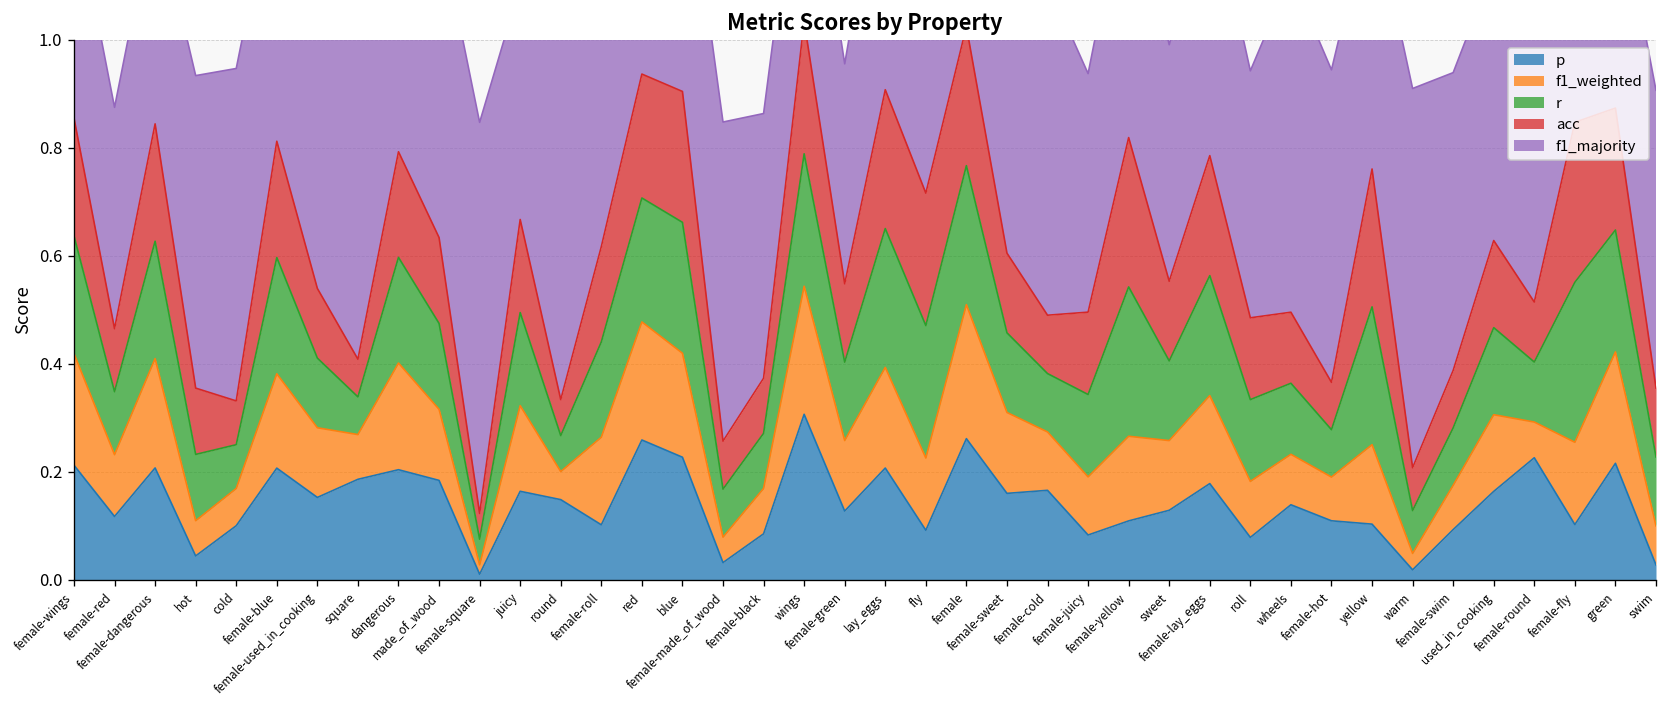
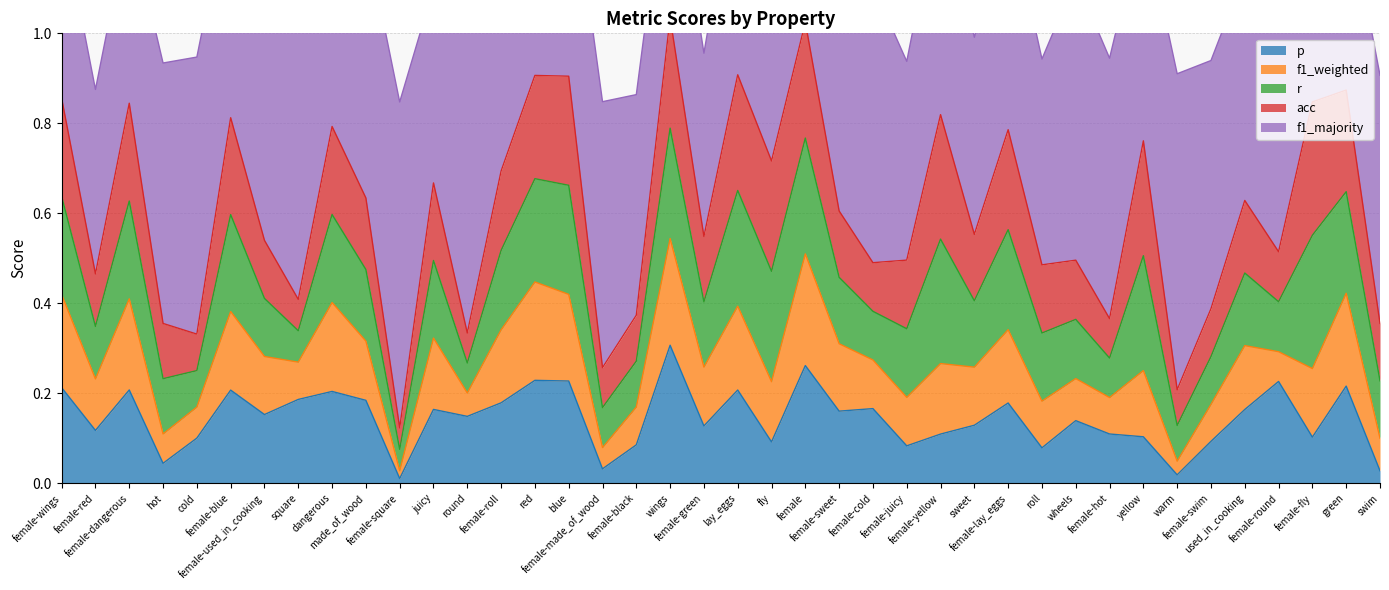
p, female-roll: 0.10 -> 0.18
p, red: 0.26 -> 0.23
